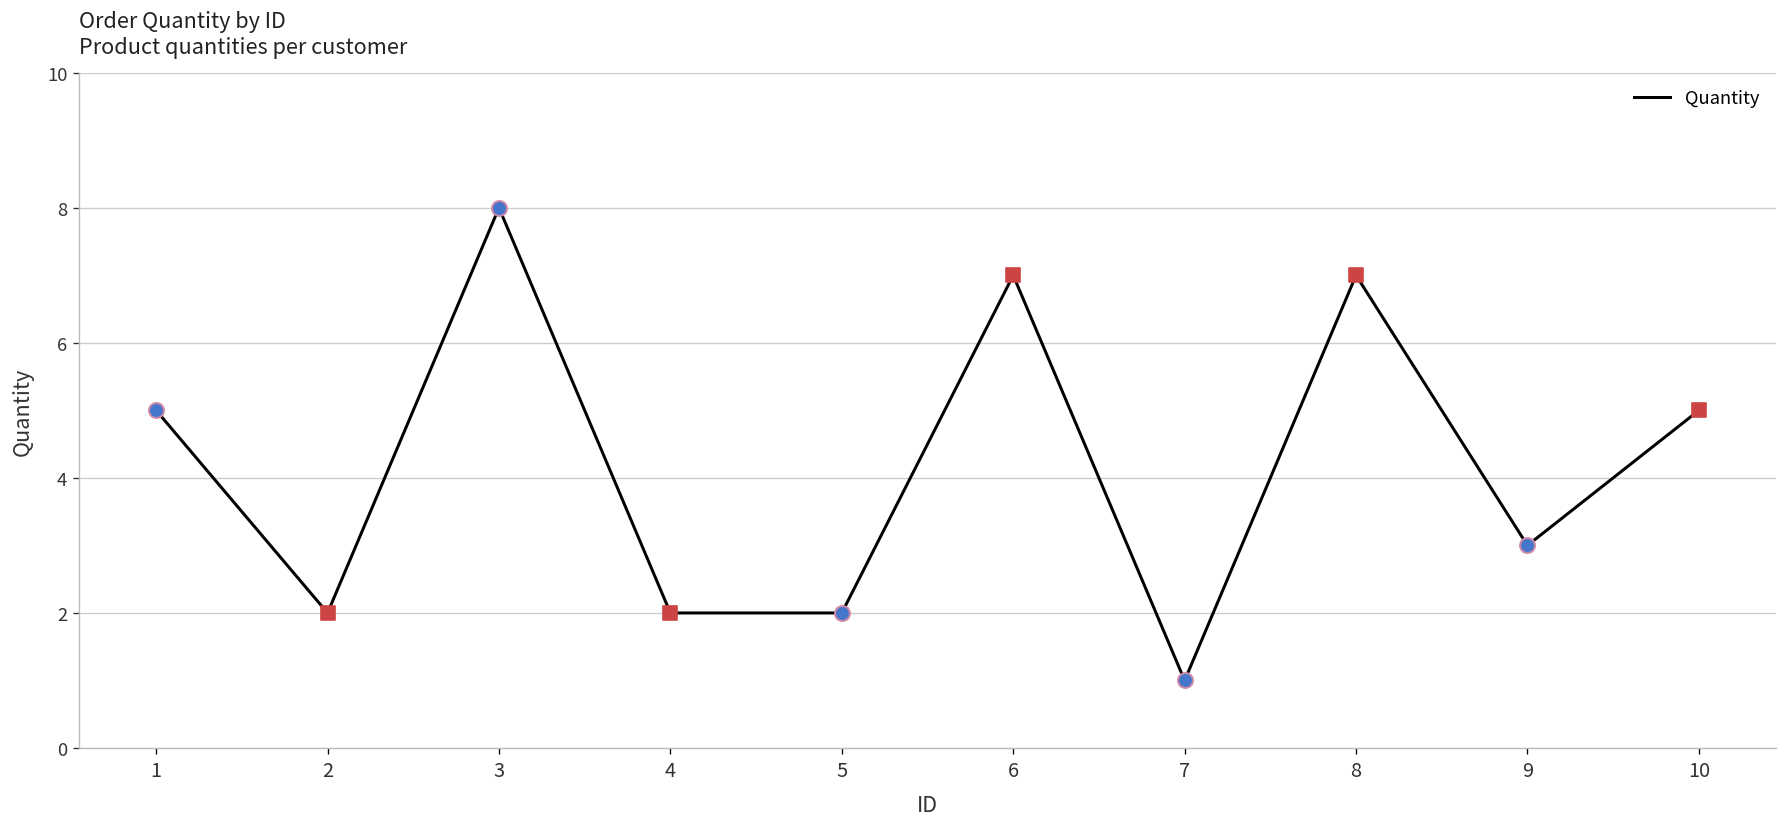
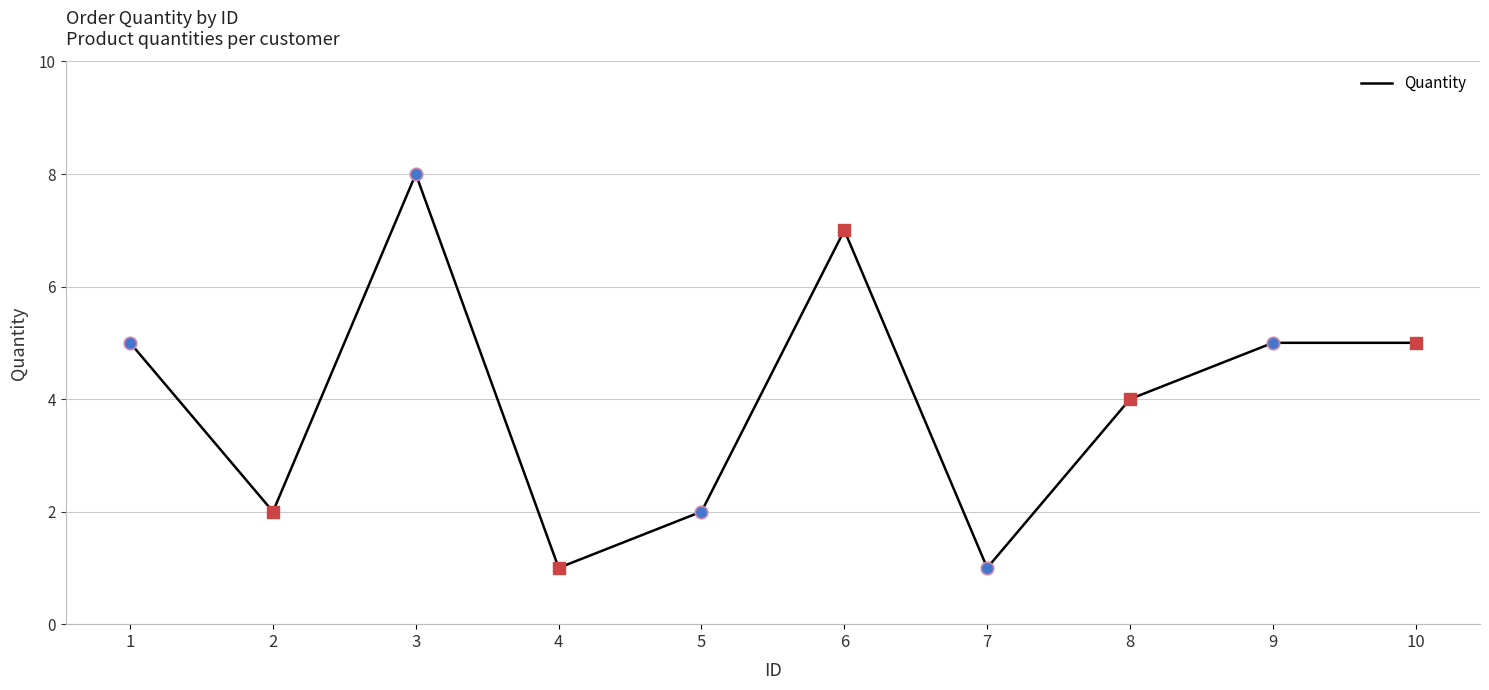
Quantity, 4: 2 -> 1
Quantity, 8: 7 -> 4
Quantity, 9: 3 -> 5
